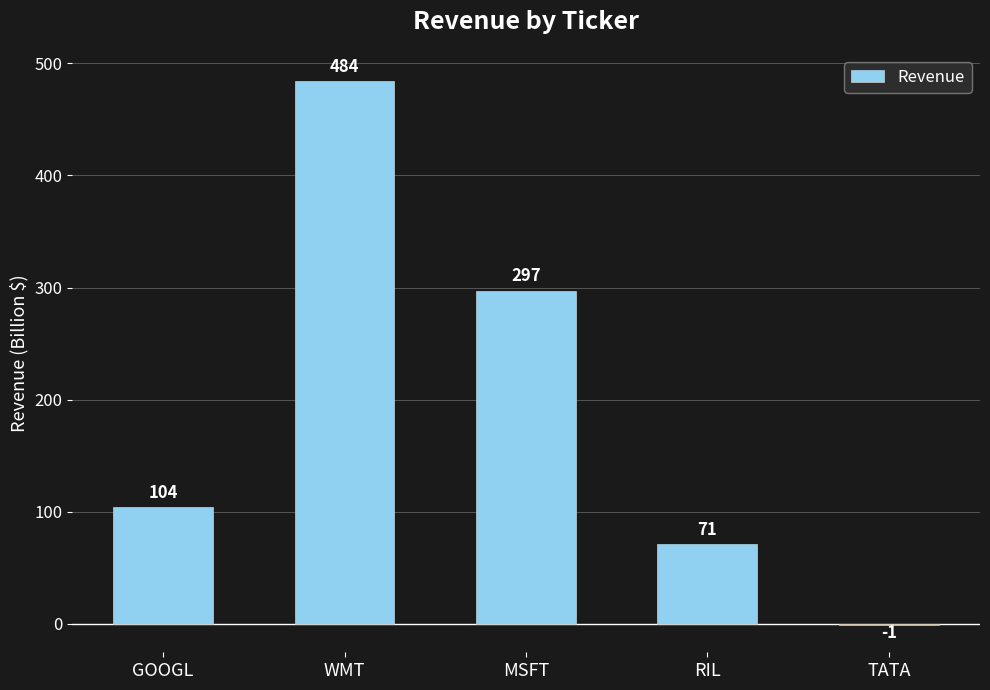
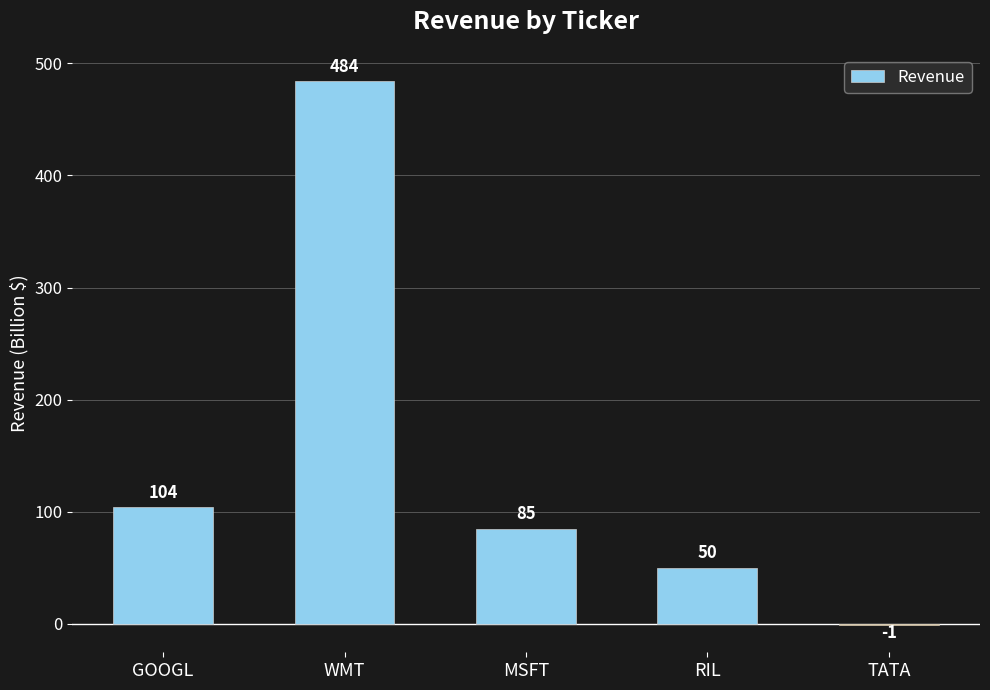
MSFT: 297 -> 85
RIL: 71 -> 50
